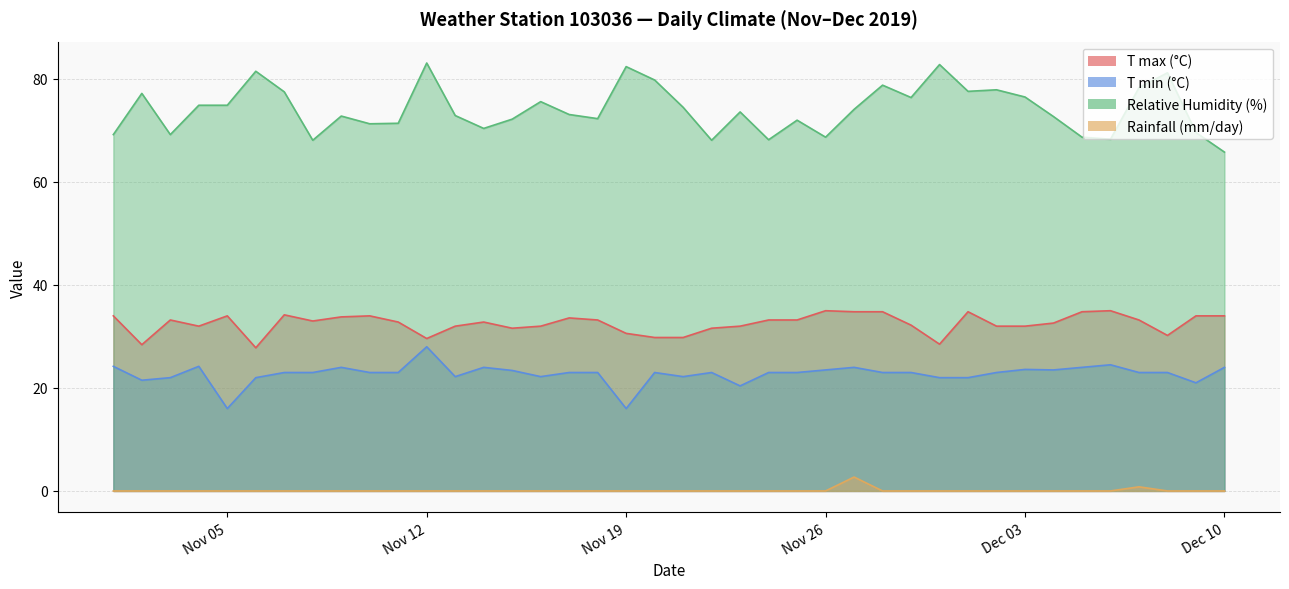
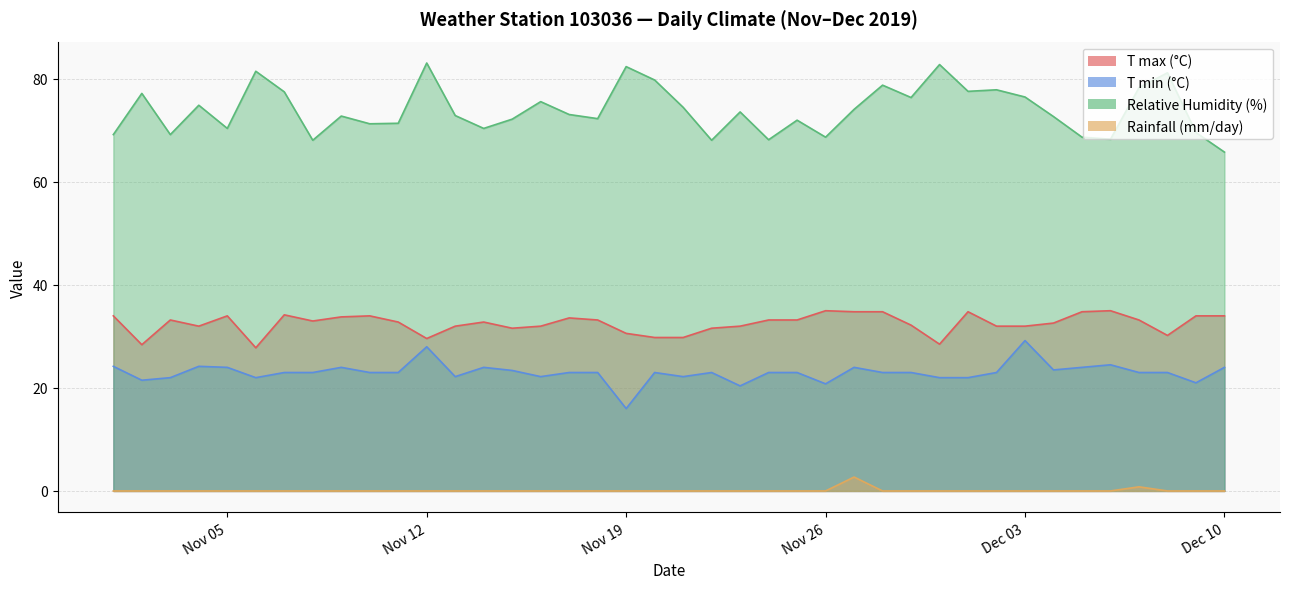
T min (°C), Nov 05: 16 -> 24
Relative Humidity (%), Nov 05: 75 -> 70
T min (°C), Nov 26: 24 -> 21
T min (°C), Dec 03: 24 -> 29
